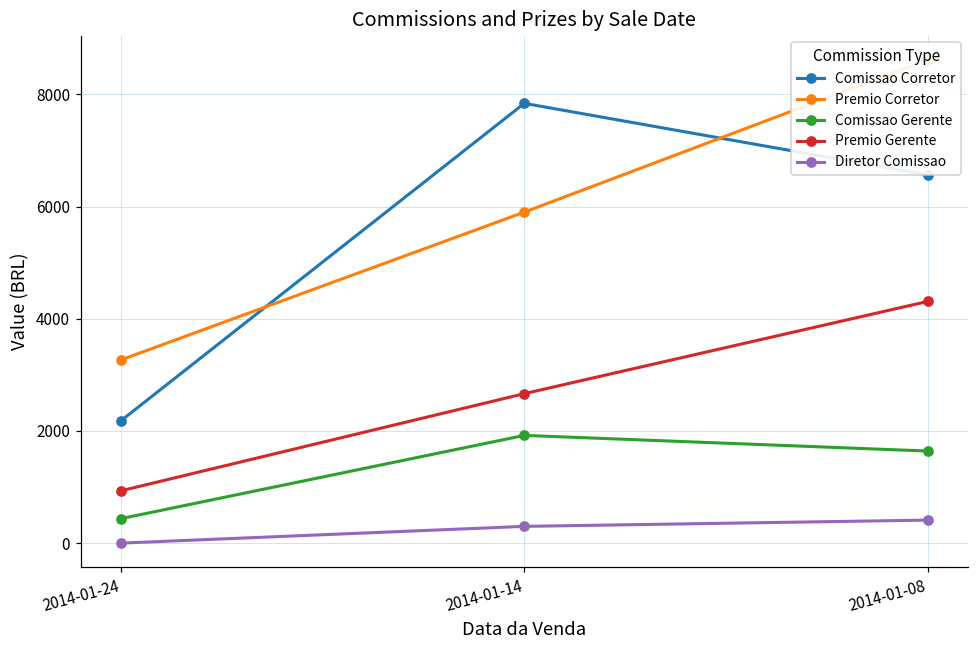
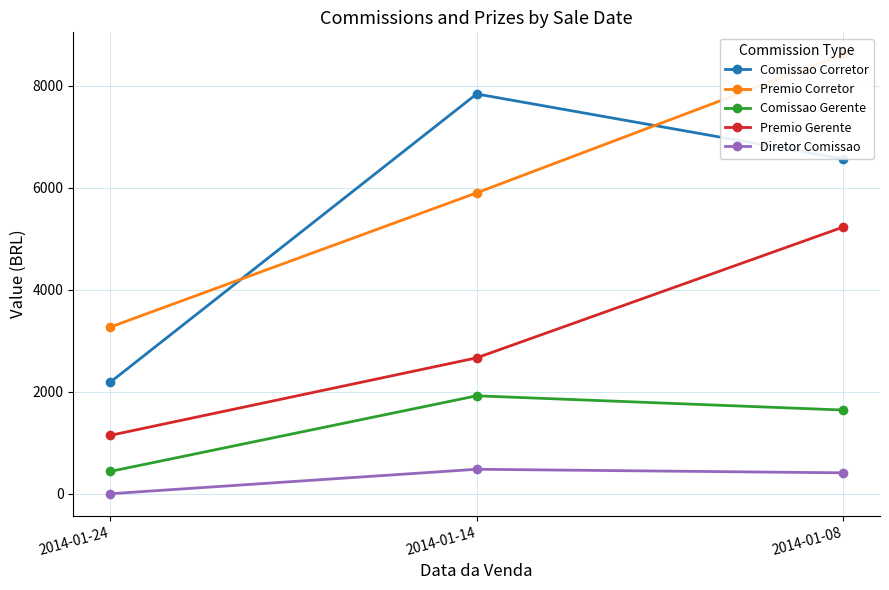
Premio Gerente, 2014-01-24: 900 -> 1100
Diretor Comissao, 2014-01-14: 300 -> 500
Premio Gerente, 2014-01-08: 4300 -> 5200
